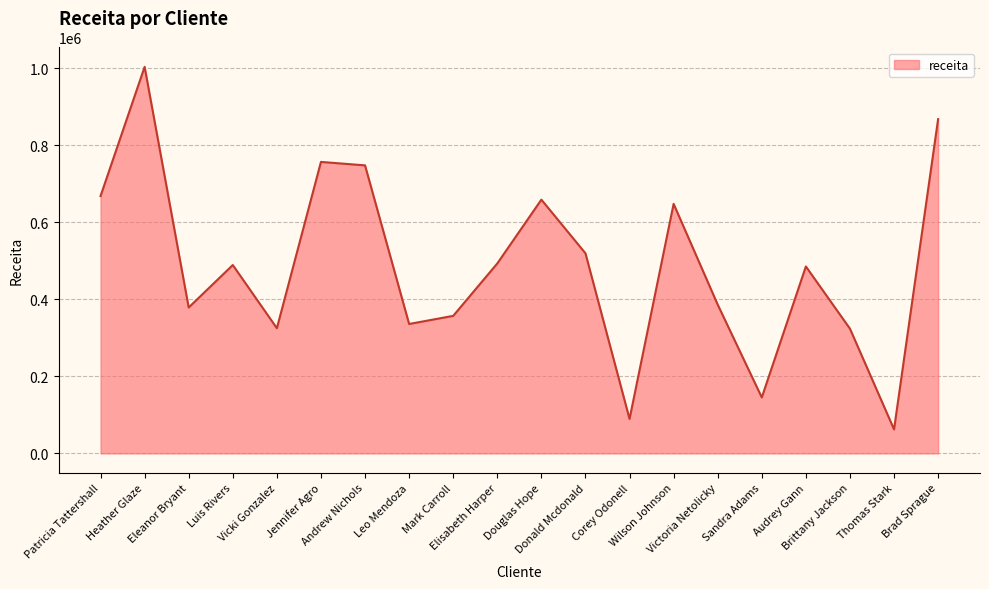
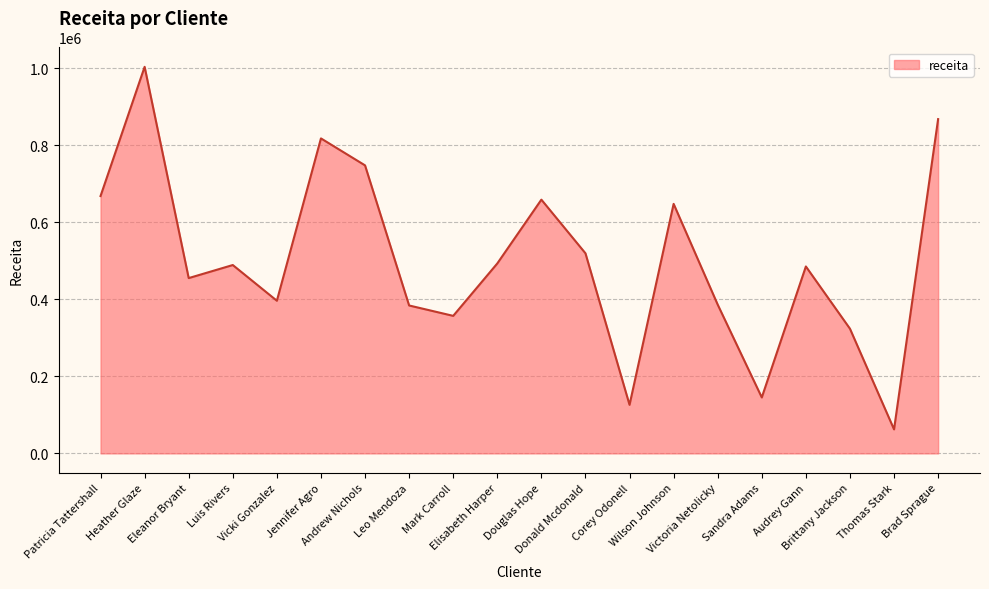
Eleanor Bryant: 380000 -> 460000
Vicki Gonzalez: 330000 -> 400000
Jennifer Agro: 760000 -> 820000
Leo Mendoza: 340000 -> 380000
Corey Odonell: 90000 -> 130000
